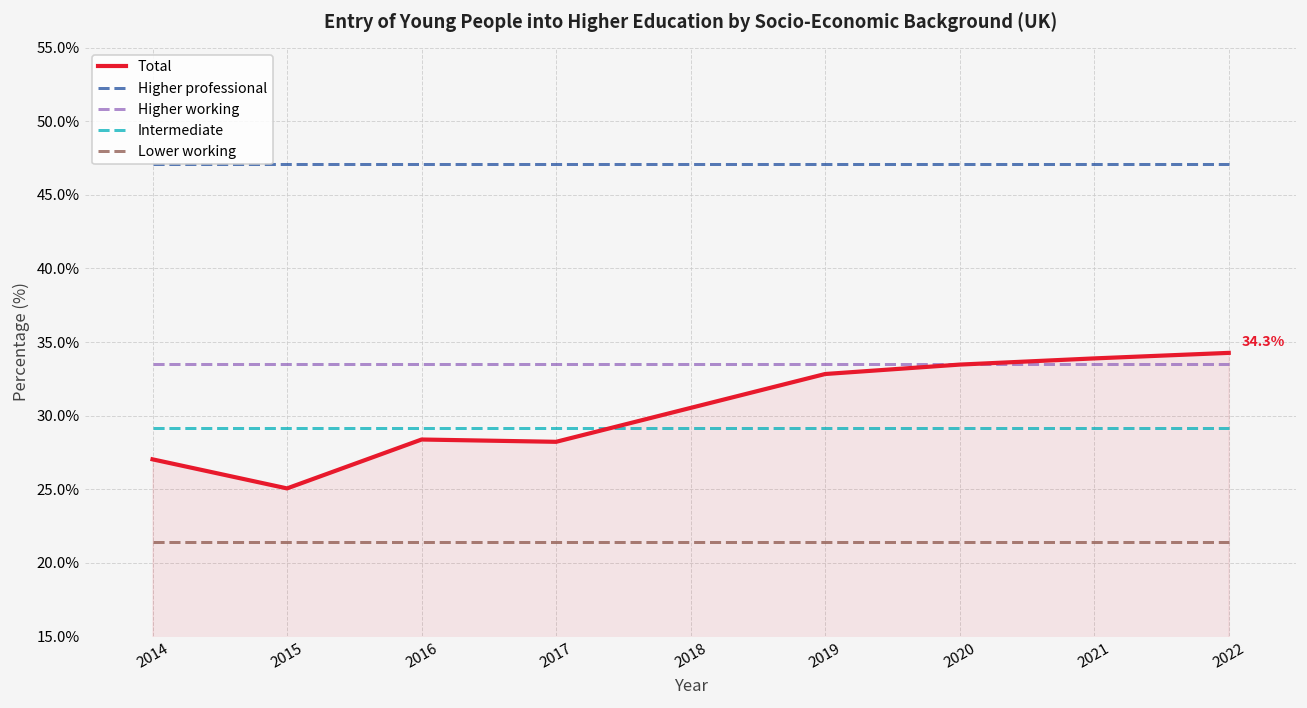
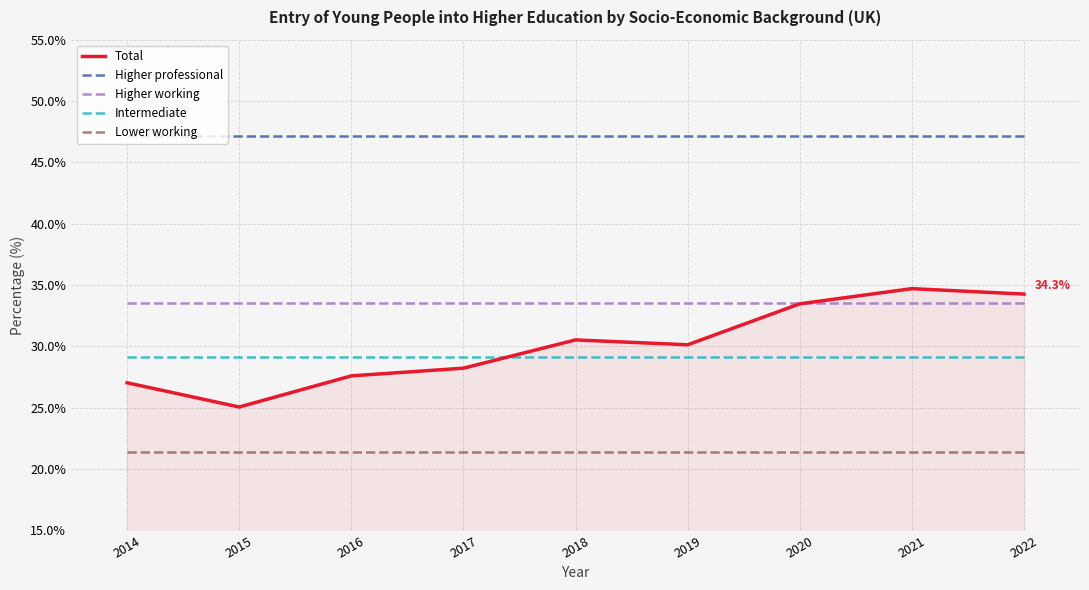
Total, 2016: 28.4% -> 27.6%
Total, 2019: 32.8% -> 30.1%
Total, 2021: 33.9% -> 34.7%
